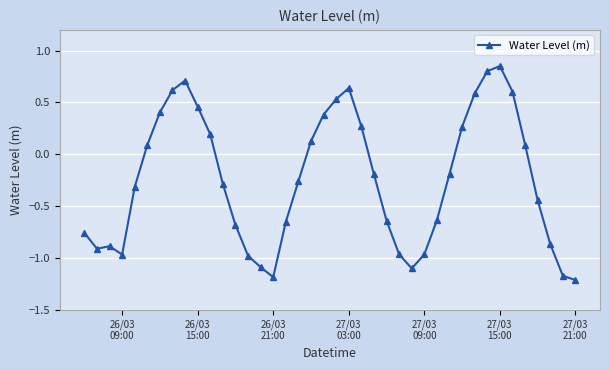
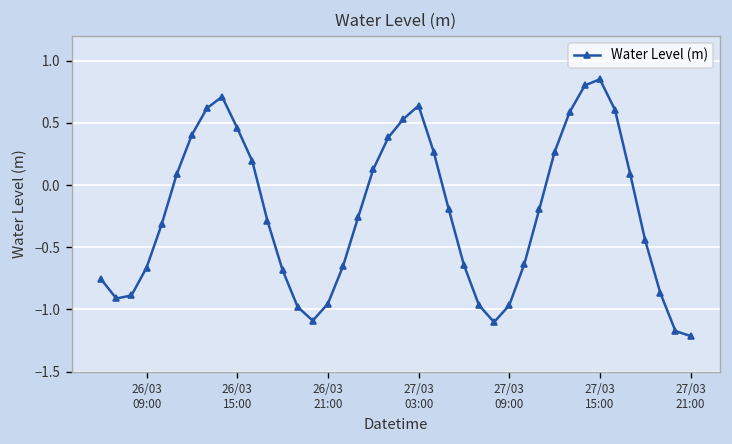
26/03 09:00: -0.97 -> -0.66
26/03 21:00: -1.19 -> -0.95
